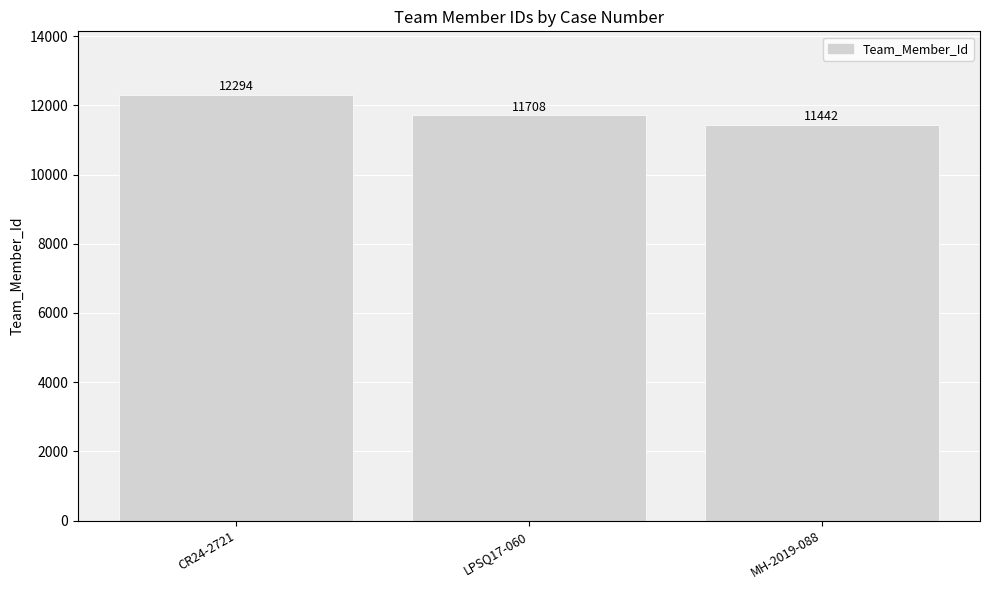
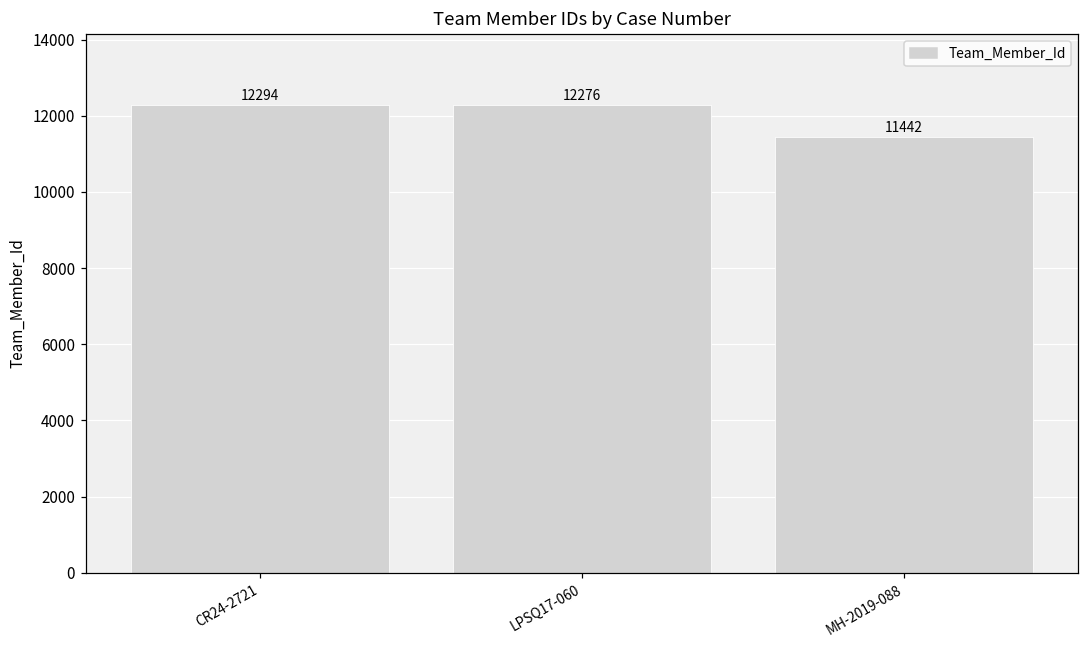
LPSQ17-060: 11708 -> 12276
